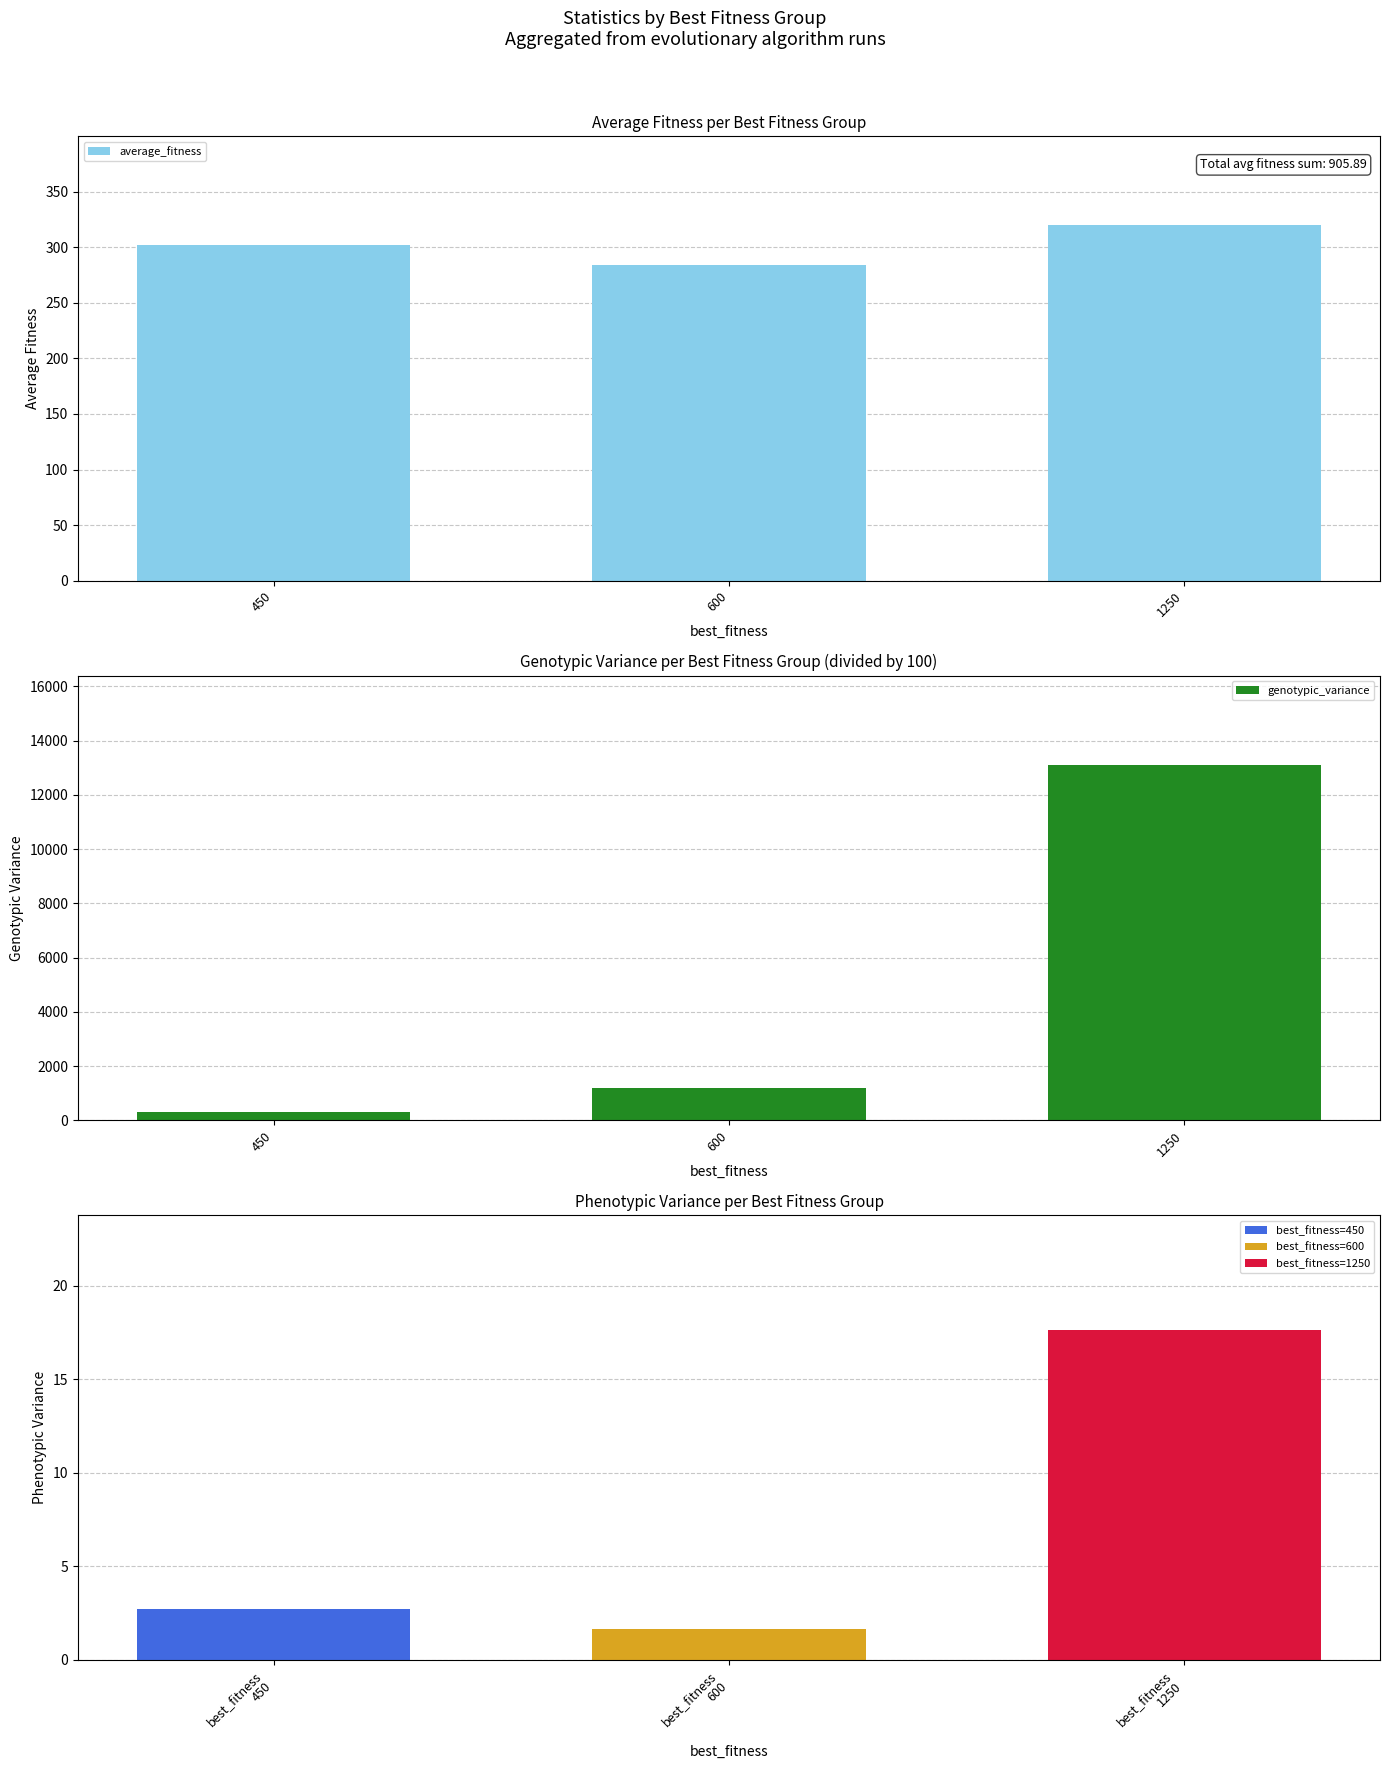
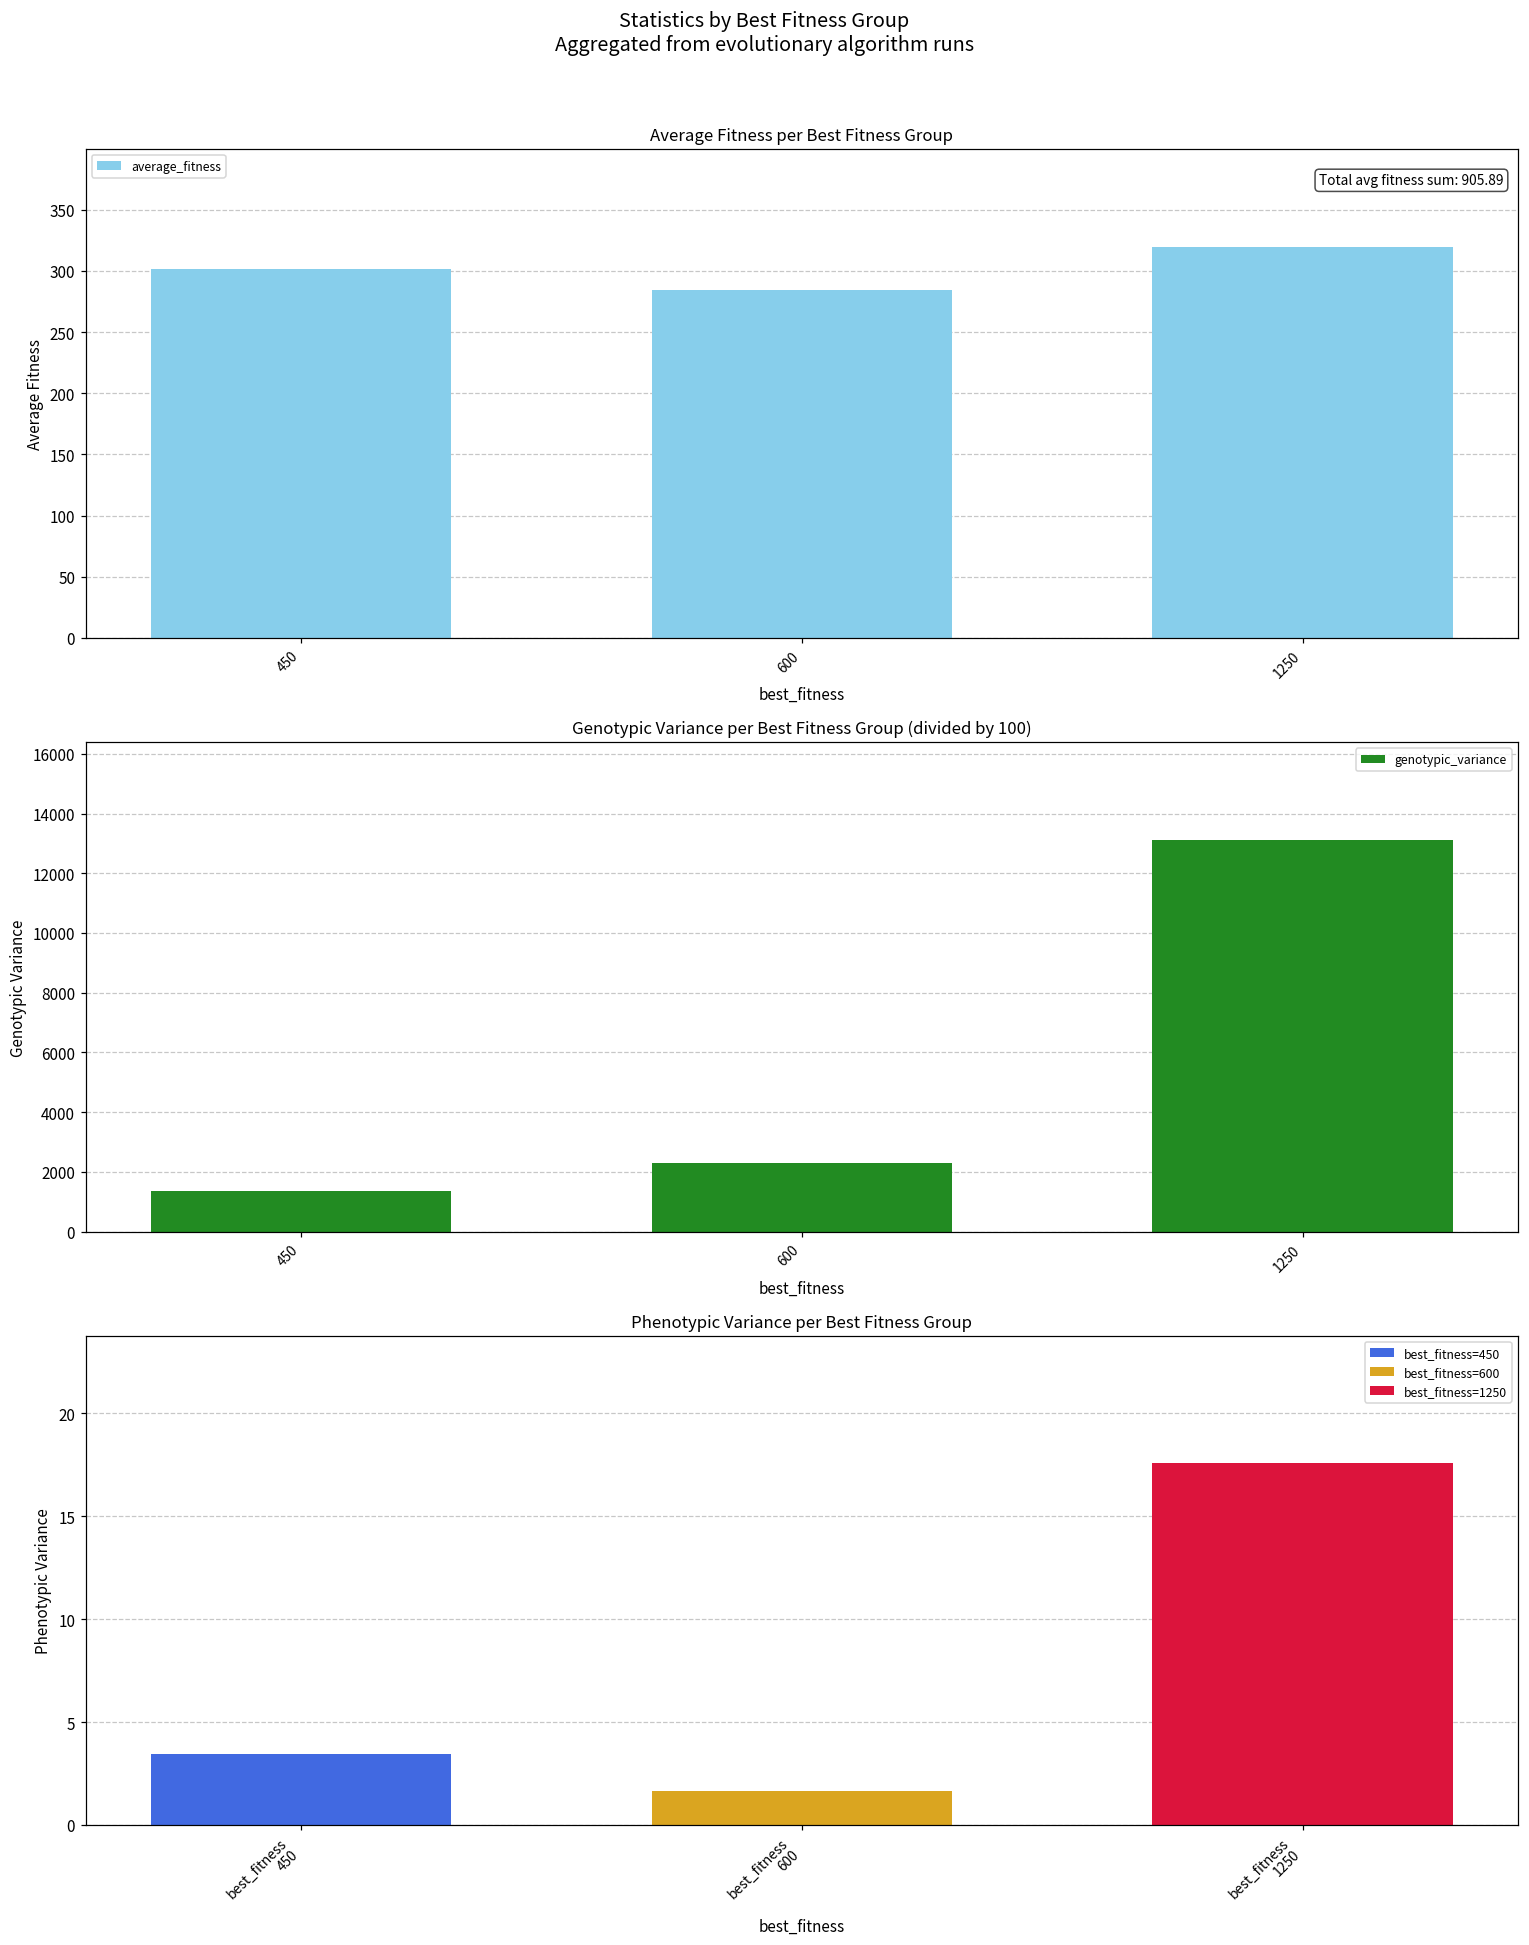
Genotypic Variance per Best Fitness Group (divided by 100), 450: 300 -> 1400
Genotypic Variance per Best Fitness Group (divided by 100), 600: 1200 -> 2300
Phenotypic Variance per Best Fitness Group, best_fitness 450: 2.7 -> 3.4
